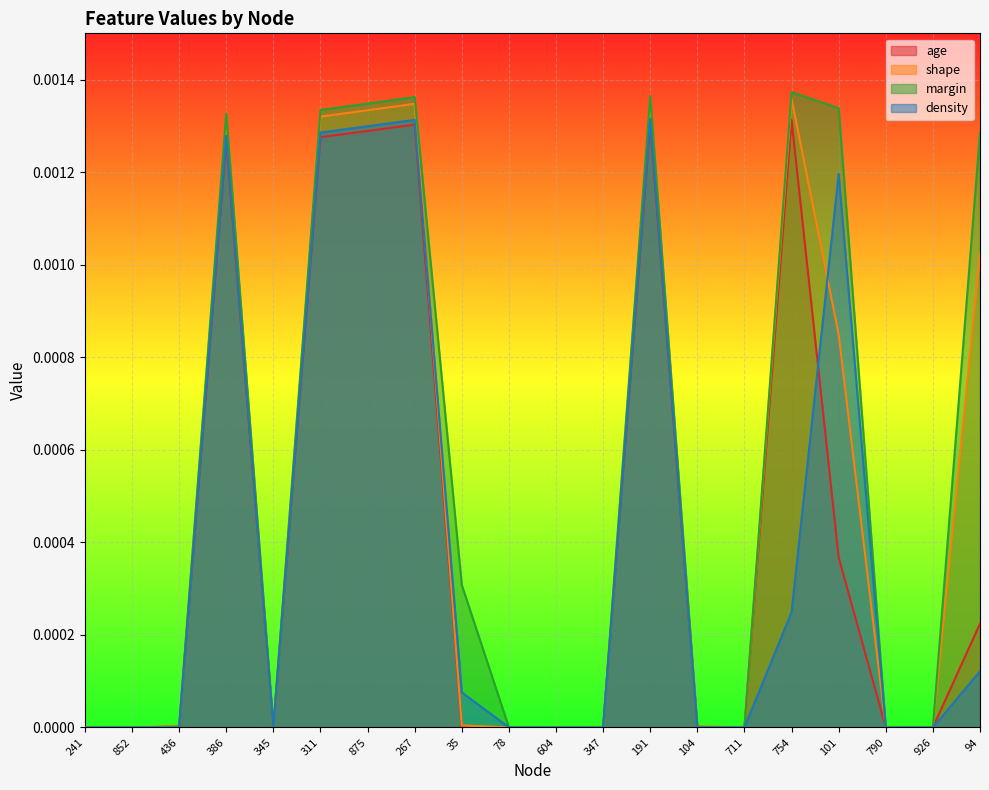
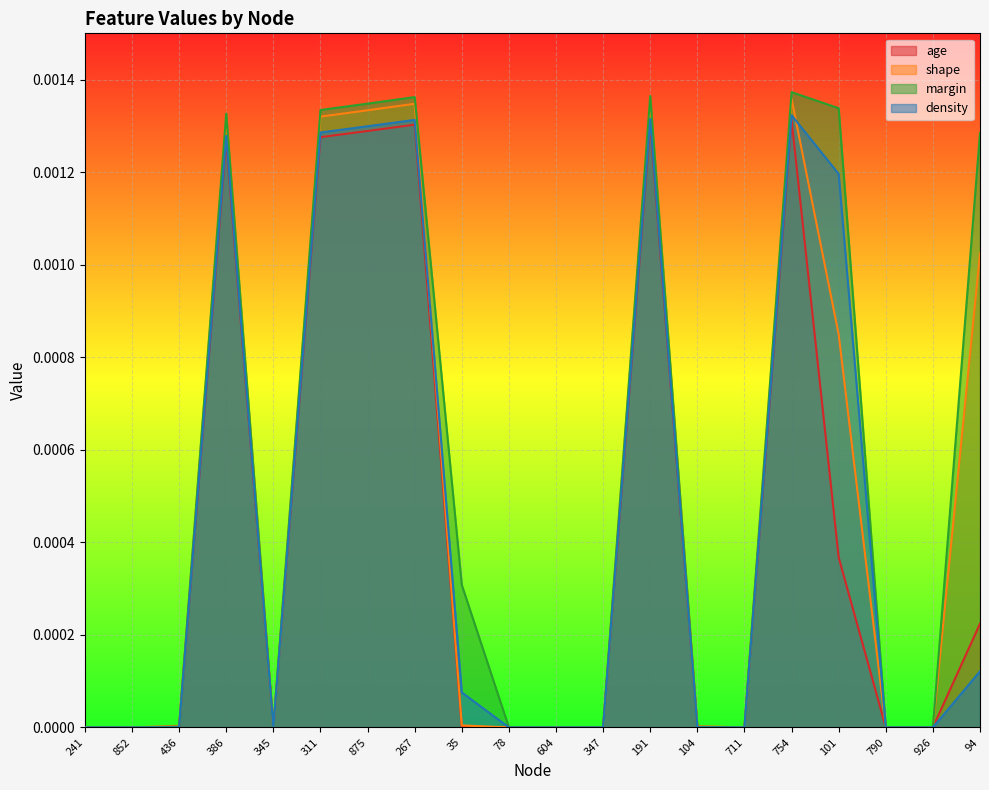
density, 754: 0.00025 -> 0.00132
